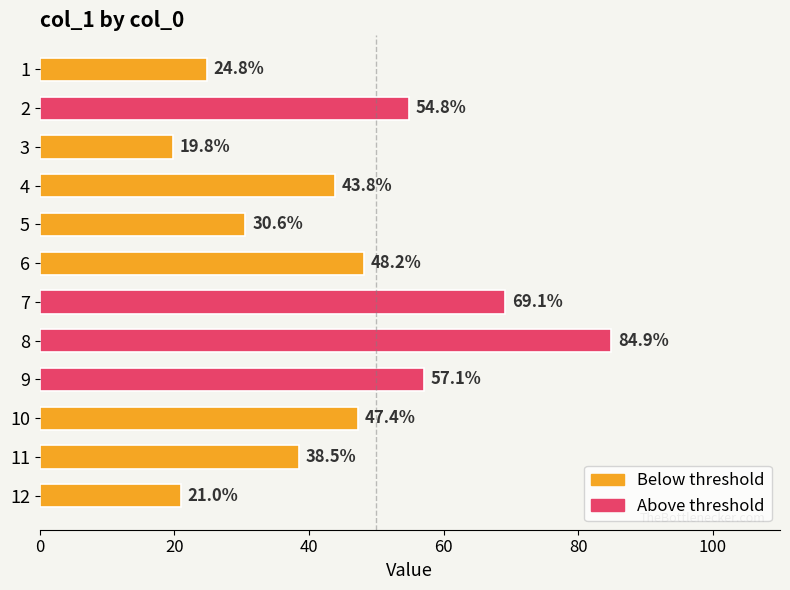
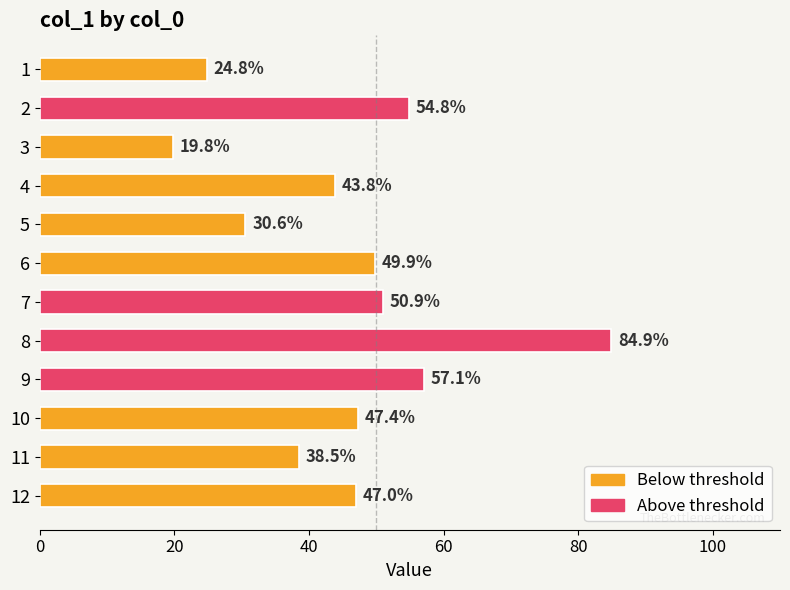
6: 48.2% -> 49.9%
7: 69.1% -> 50.9%
12: 21.0% -> 47.0%
